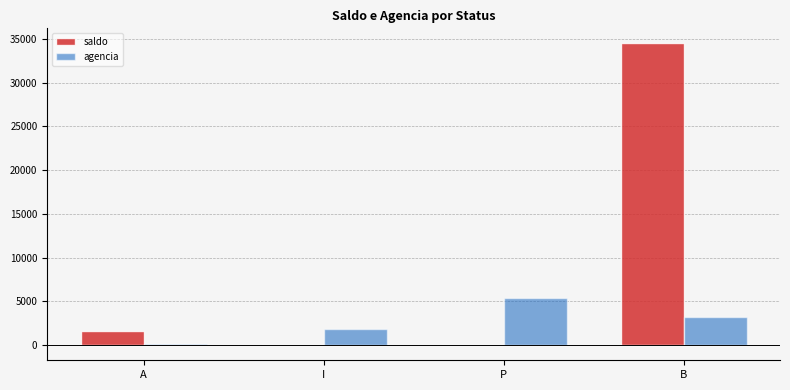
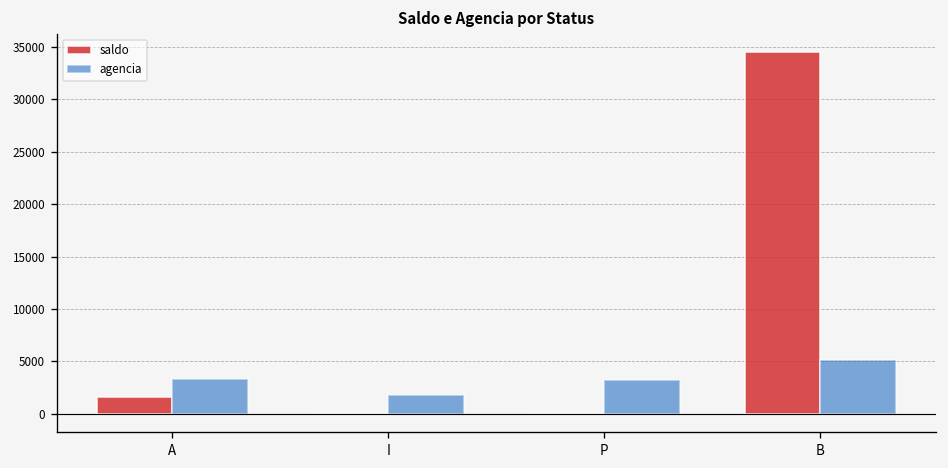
agencia, A: 0 -> 3000
agencia, P: 5000 -> 3000
agencia, B: 3000 -> 5000
